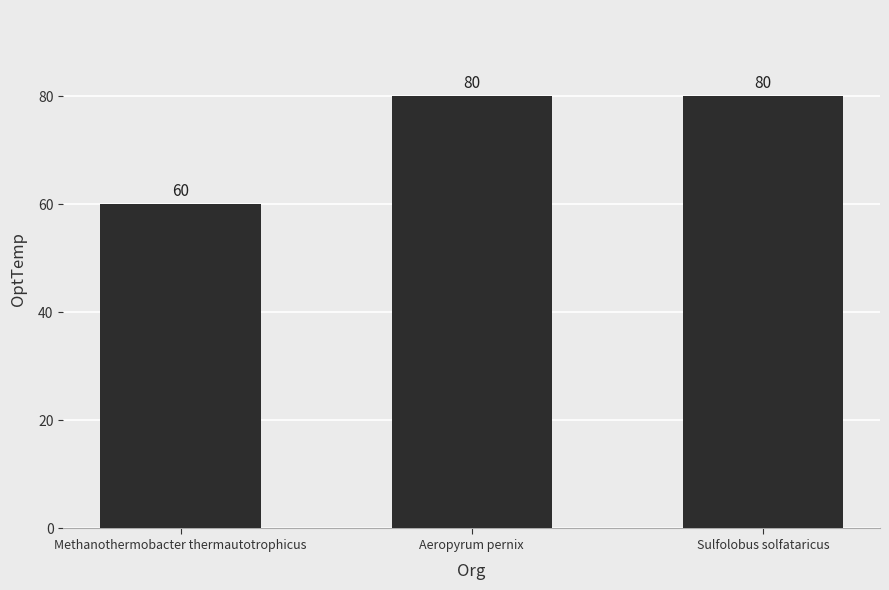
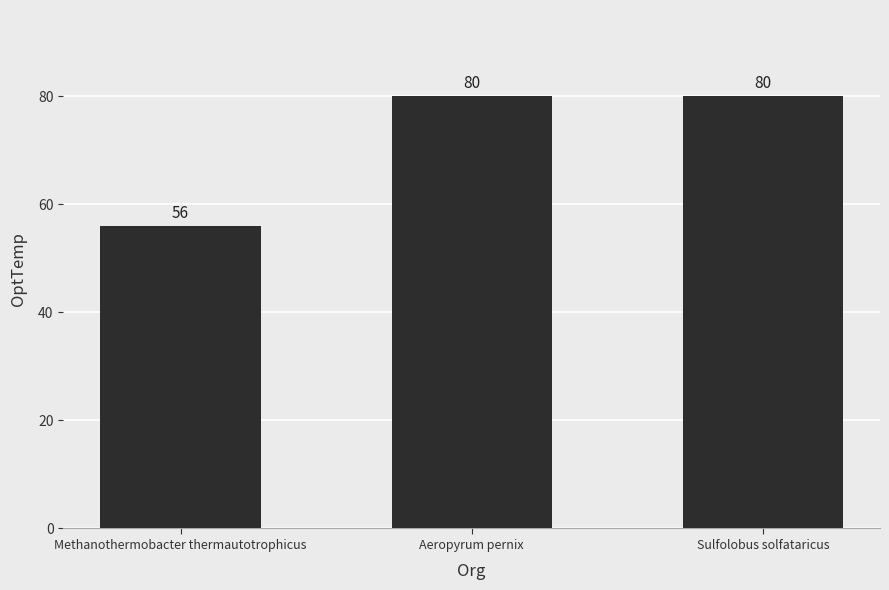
Methanothermobacter thermautotrophicus: 60 -> 56
